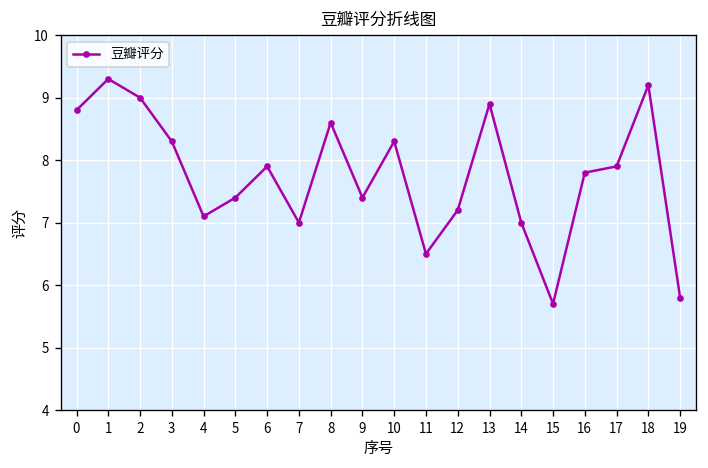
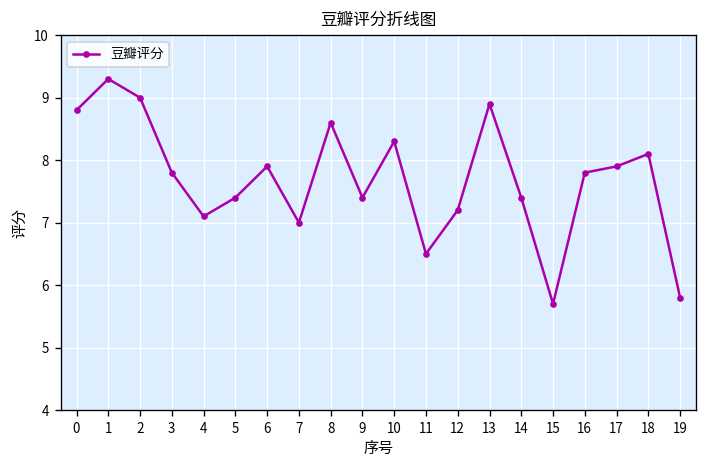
3: 8.3 -> 7.8
14: 7.0 -> 7.4
18: 9.2 -> 8.1
